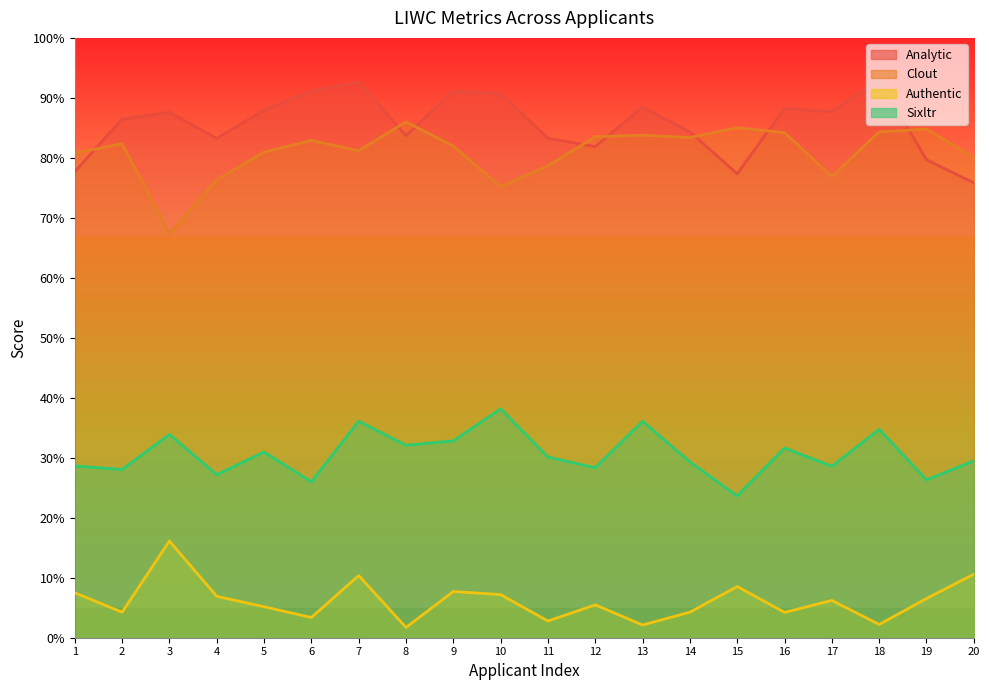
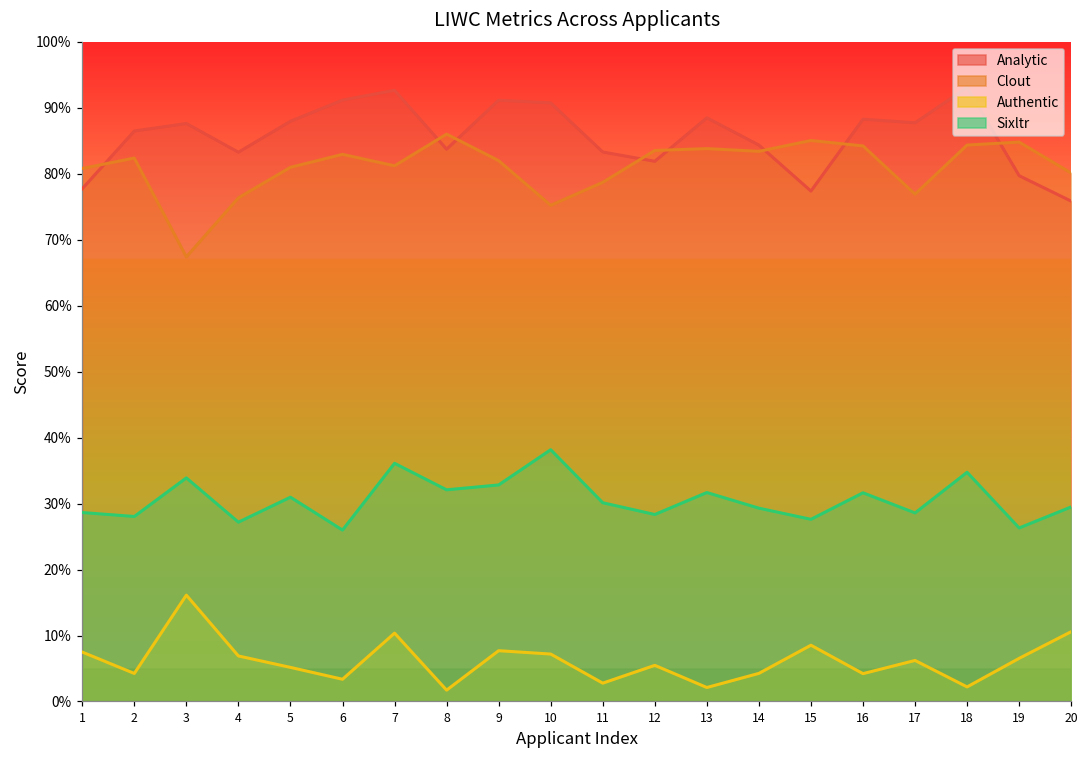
Sixltr, 13: 36% -> 32%
Sixltr, 15: 24% -> 28%
